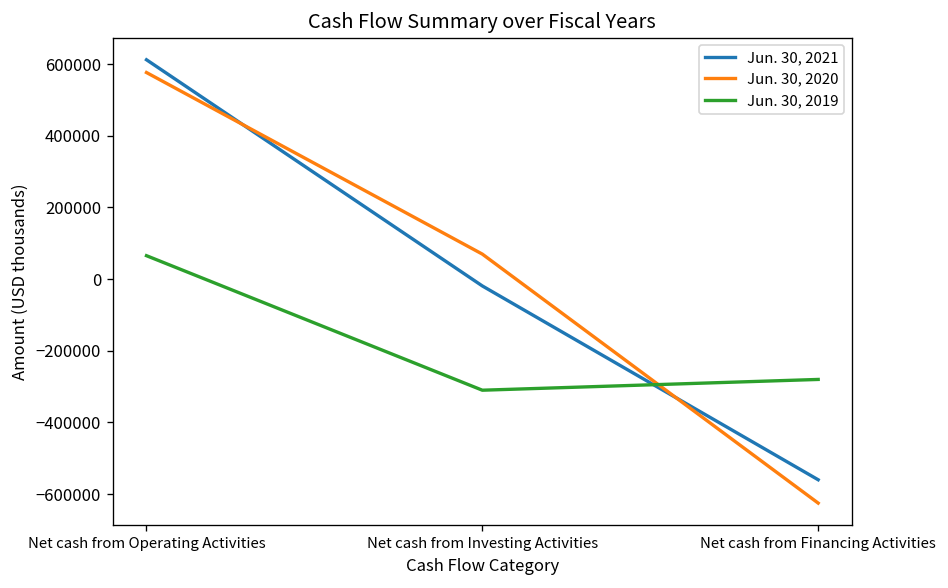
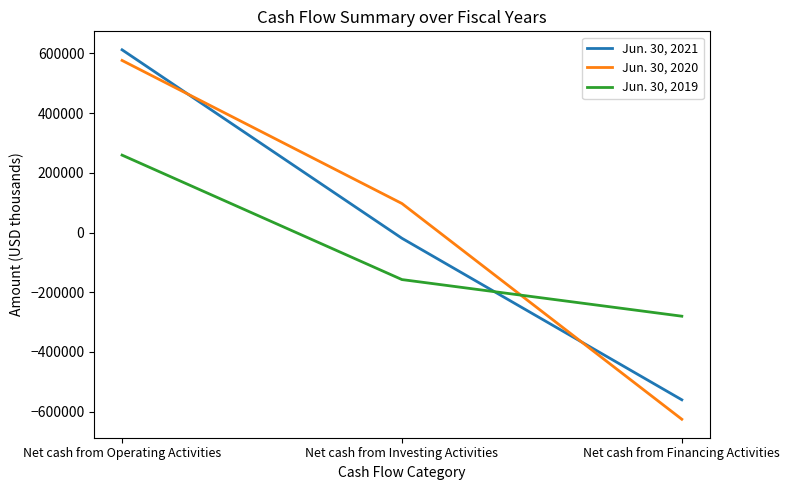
Jun. 30, 2019, Net cash from Operating Activities: 70000 -> 260000
Jun. 30, 2020, Net cash from Investing Activities: 70000 -> 100000
Jun. 30, 2019, Net cash from Investing Activities: -310000 -> -160000
